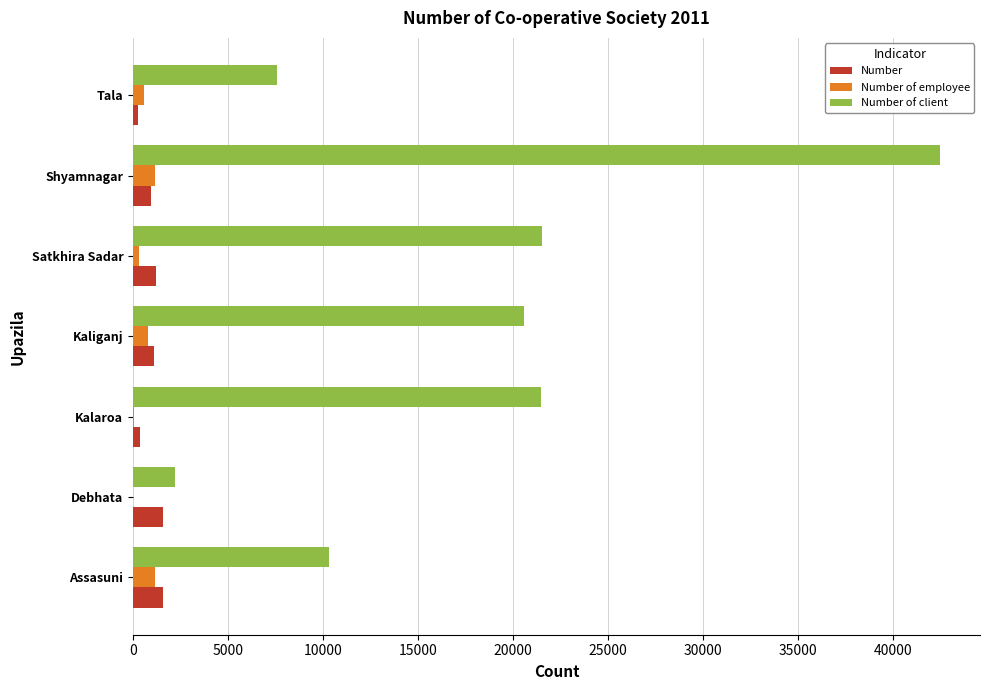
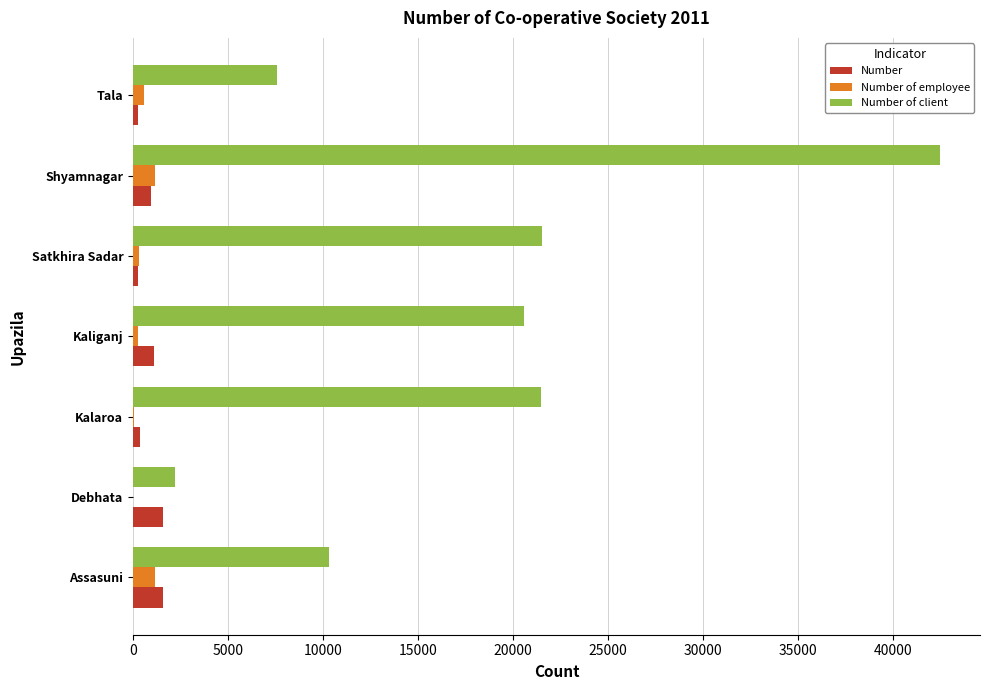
Number, Satkhira Sadar: 1200 -> 300
Number of employee, Kaliganj: 800 -> 200
